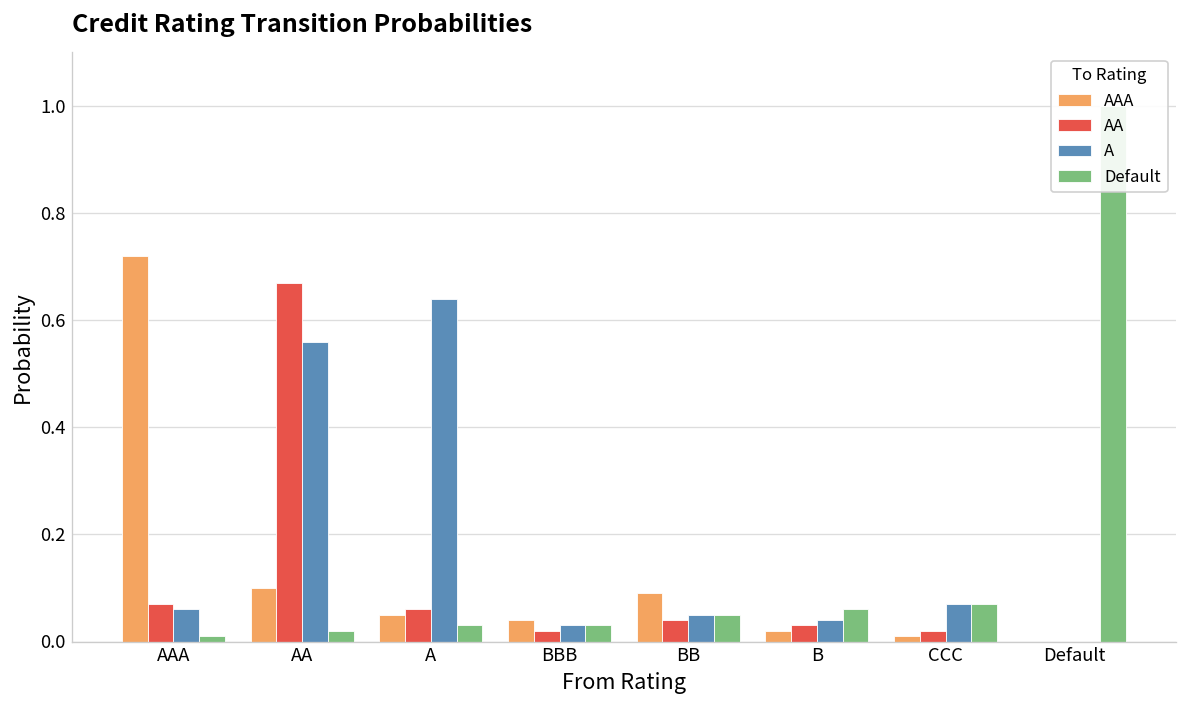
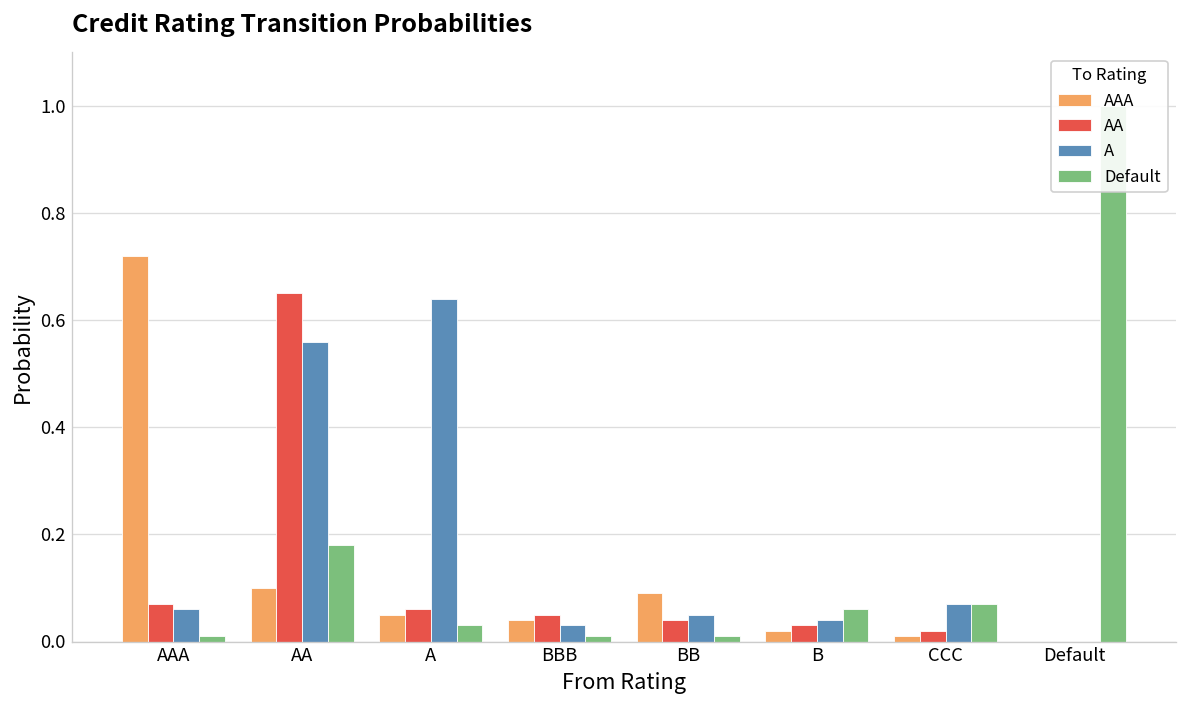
AA, AA: 0.67 -> 0.65
Default, AA: 0.02 -> 0.18
AA, BBB: 0.02 -> 0.05
Default, BBB: 0.03 -> 0.01
Default, BB: 0.05 -> 0.01
